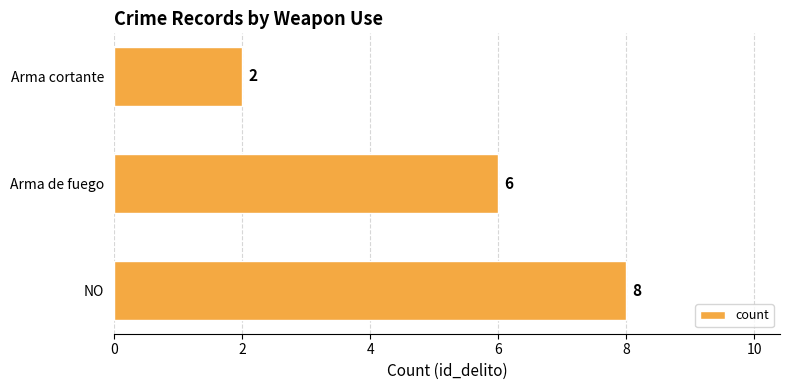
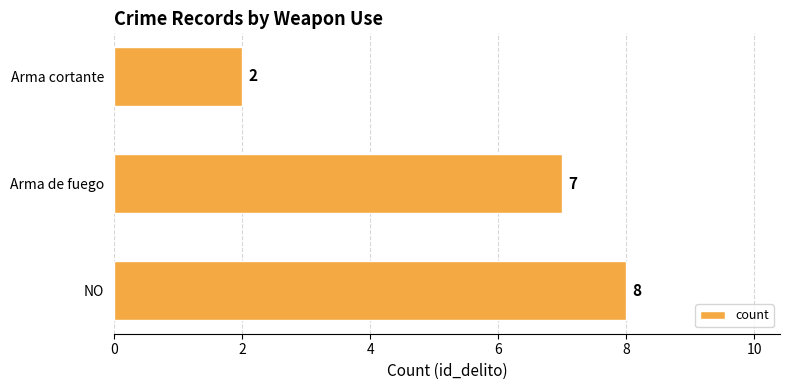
Arma de fuego: 6 -> 7
